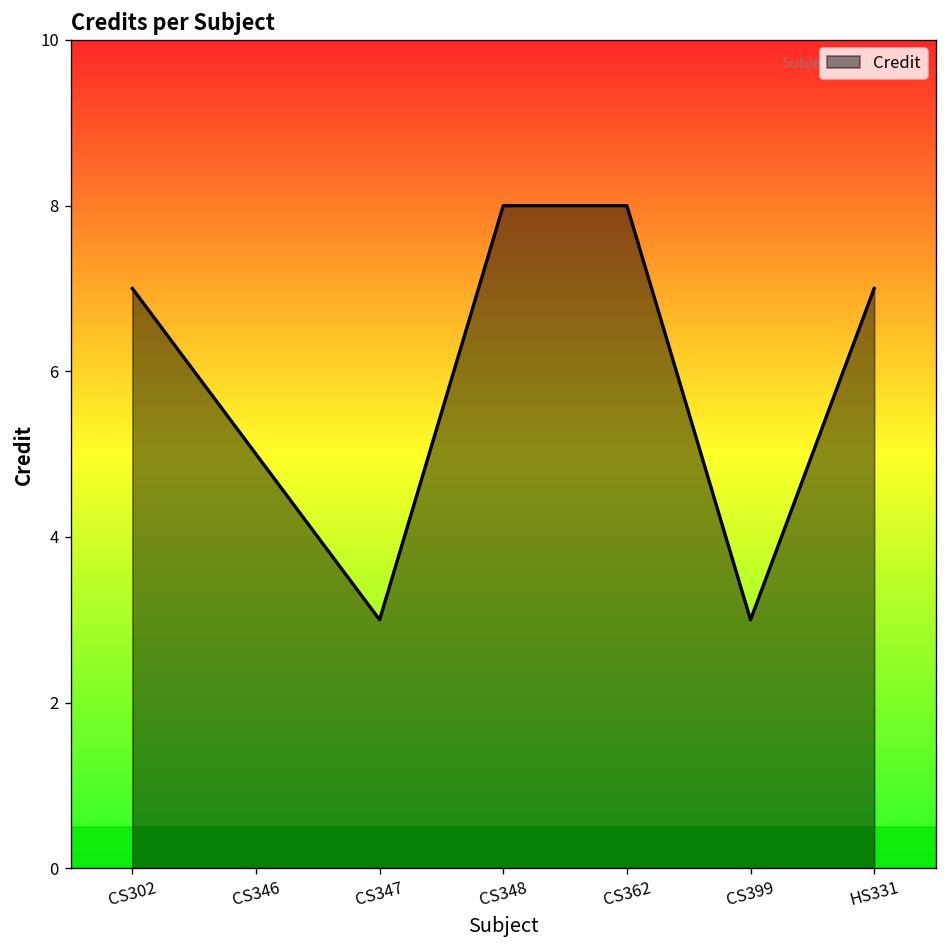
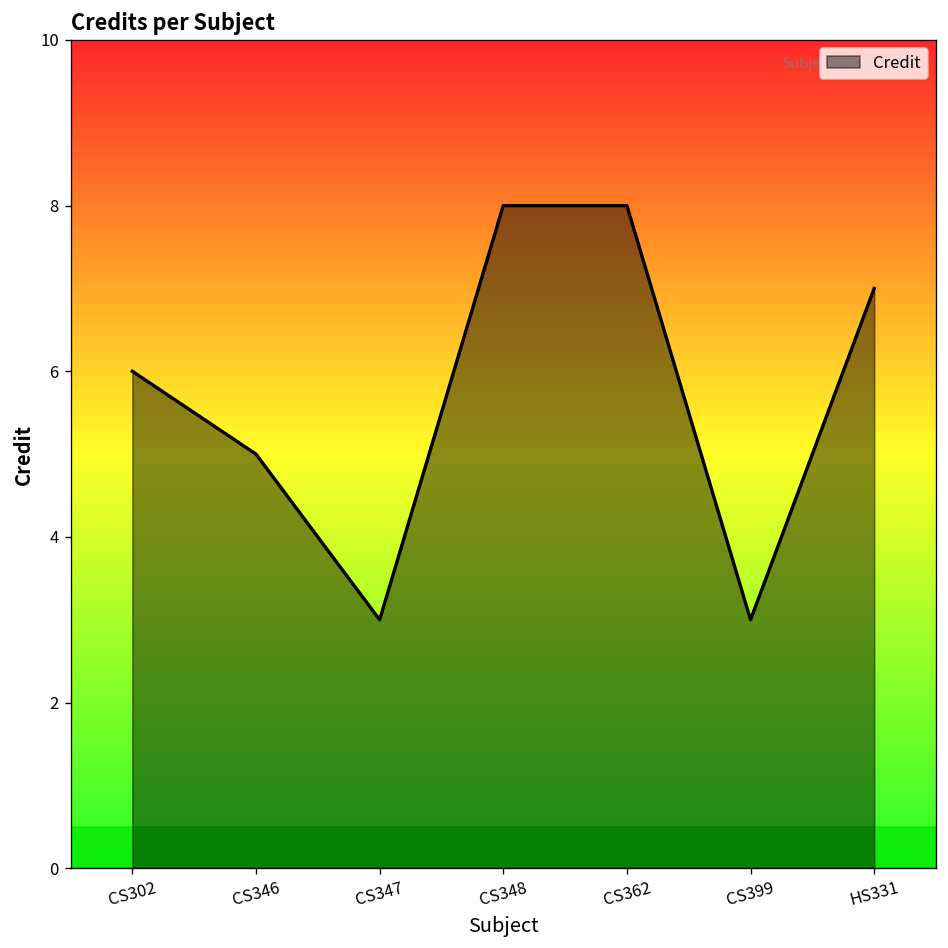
CS302: 7 -> 6
